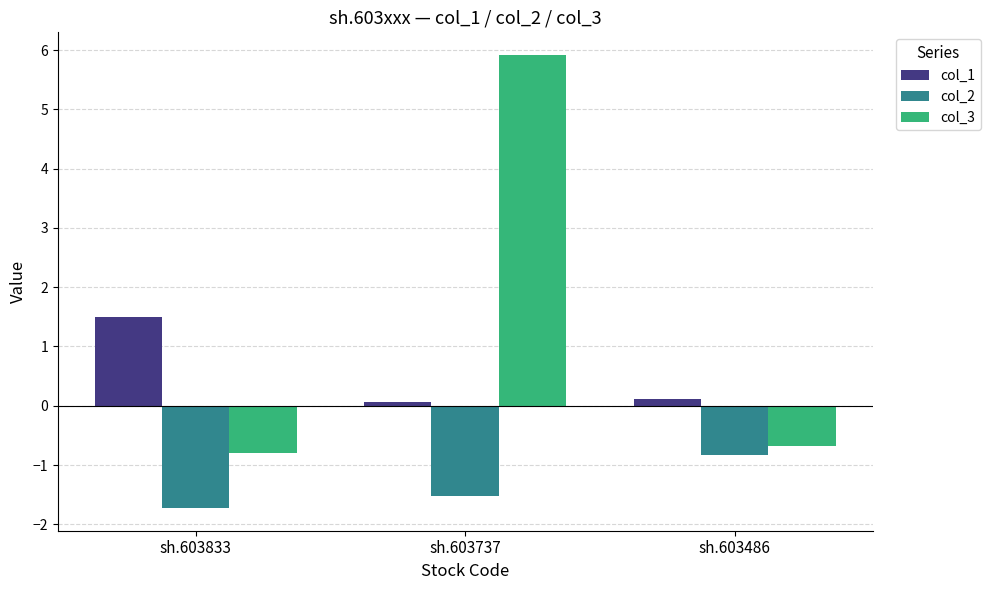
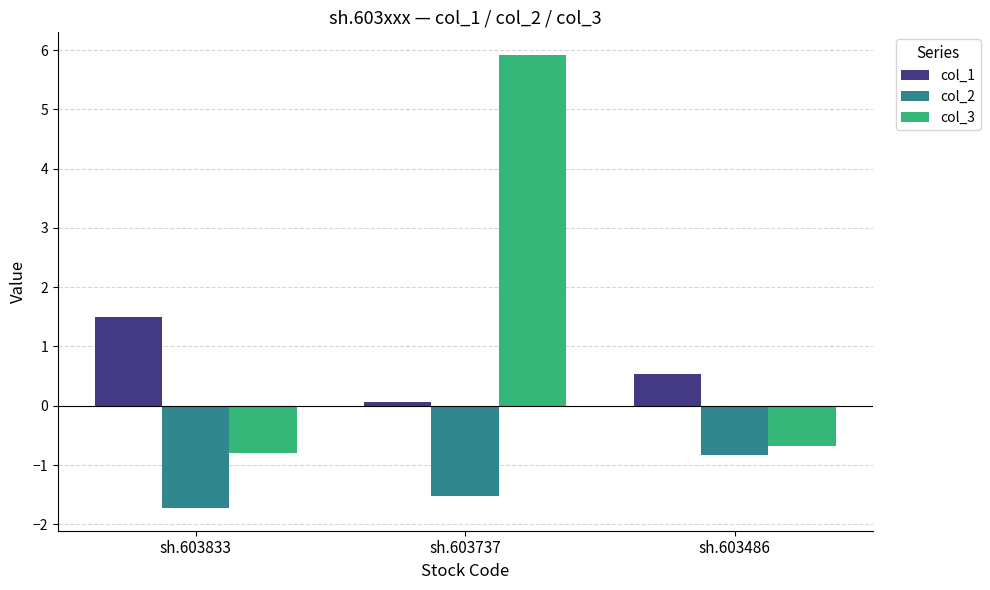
col_1, sh.603486: 0.1 -> 0.5
